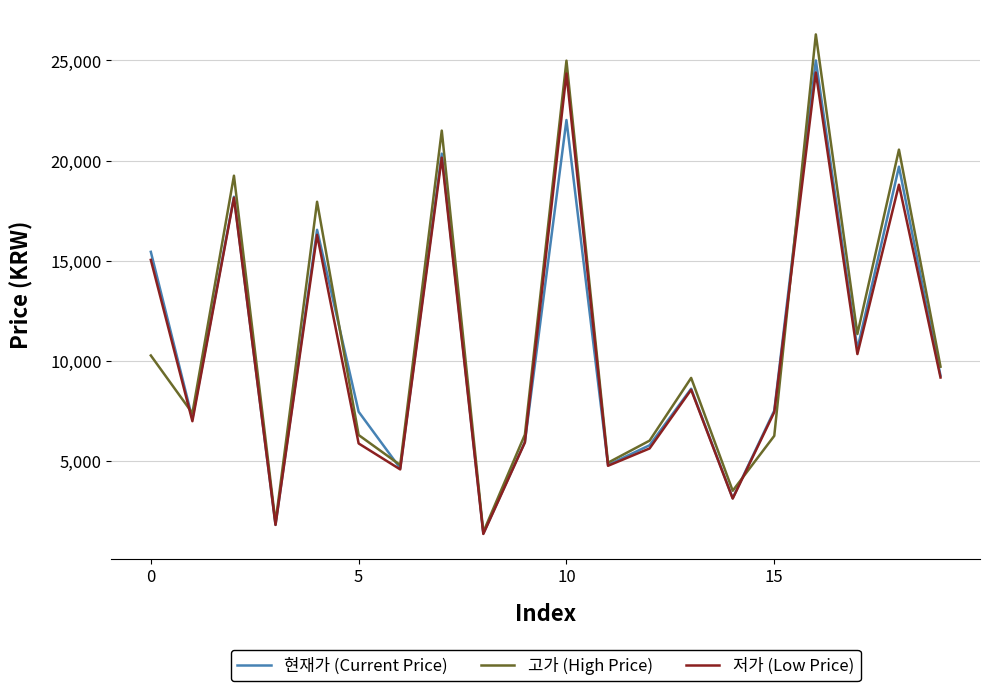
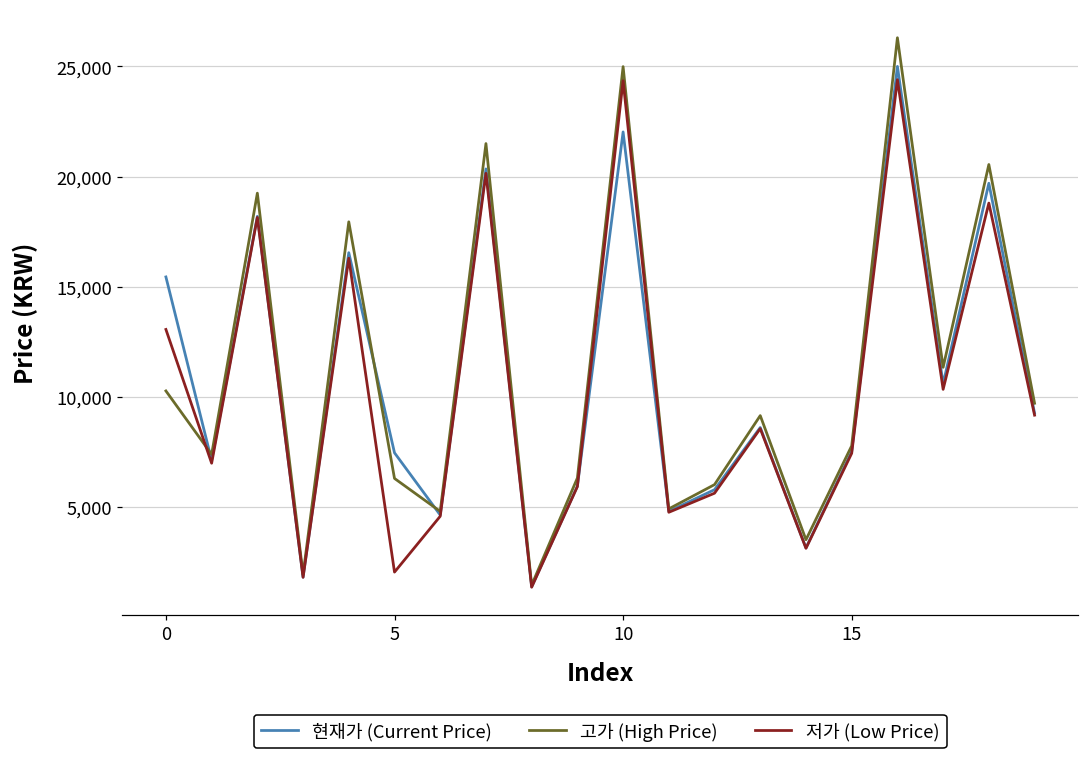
저가 (Low Price), 0: 15,100 -> 13,100
저가 (Low Price), 5: 5,900 -> 2,100
고가 (High Price), 15: 6,300 -> 7,800
